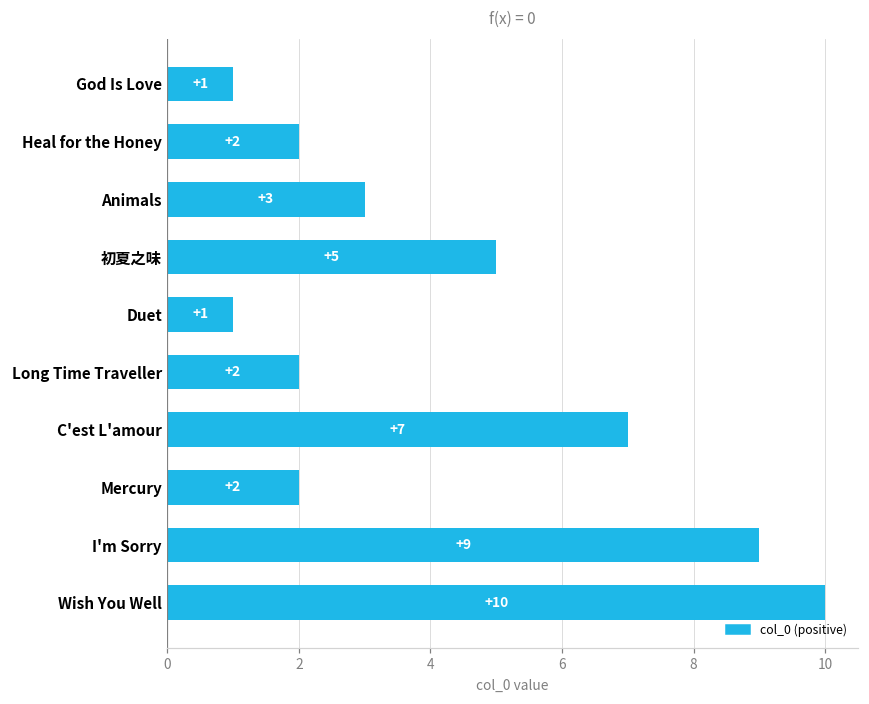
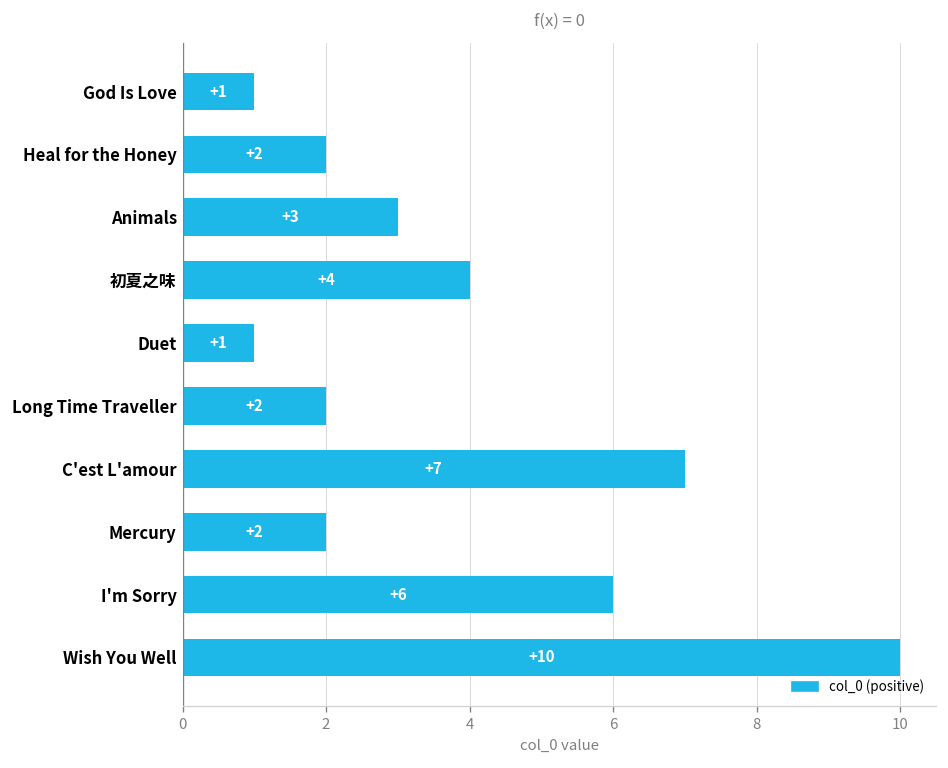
初夏之味: +5 -> +4
I'm Sorry: +9 -> +6
